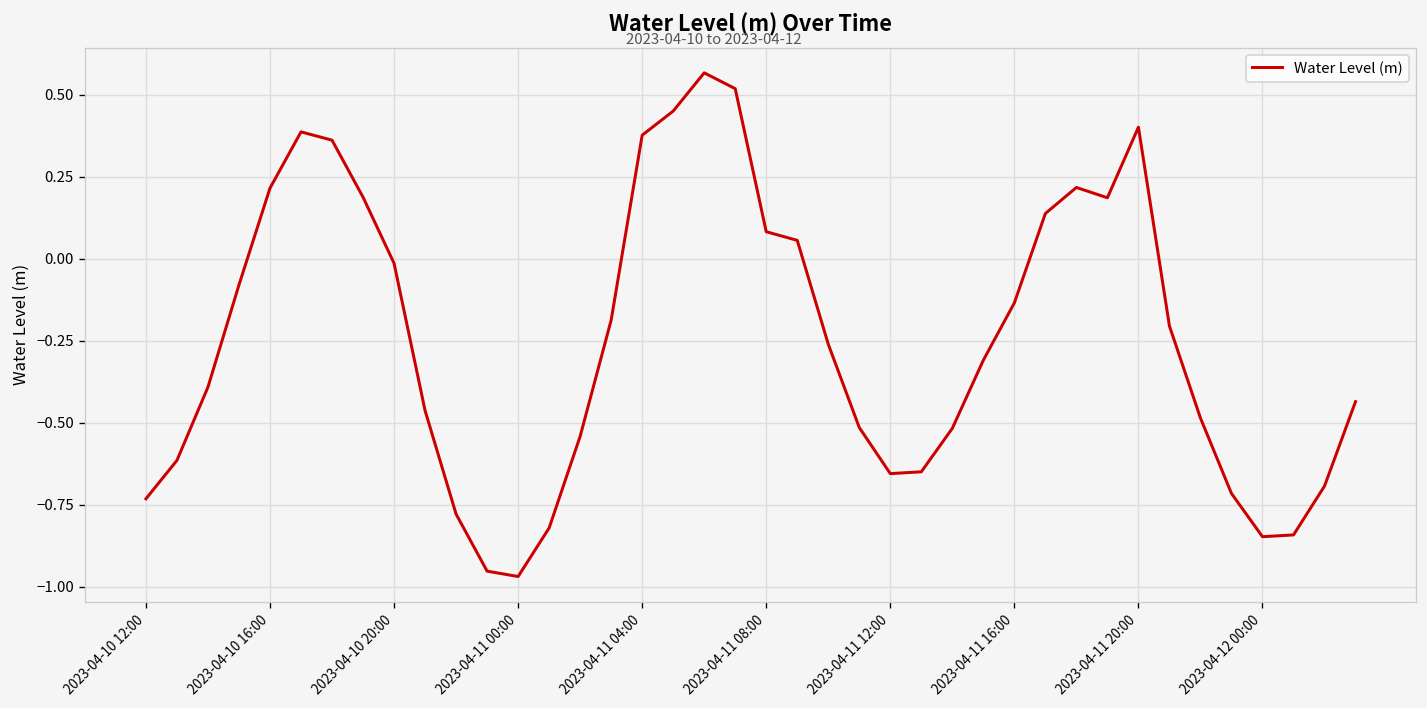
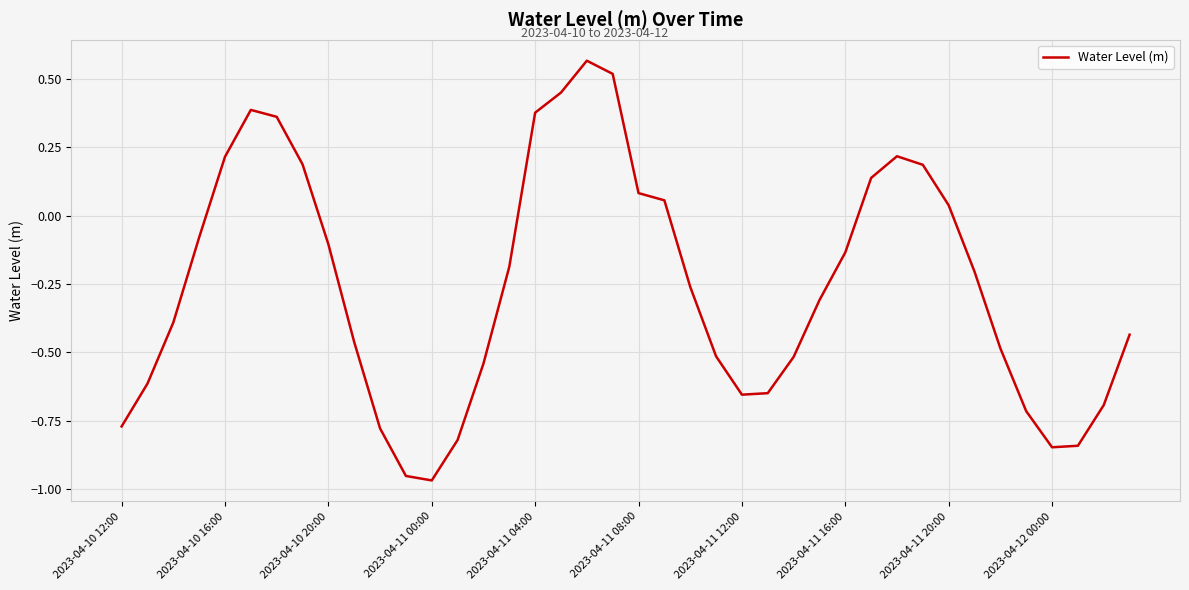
2023-04-10 12:00: -0.73 -> -0.77
2023-04-10 20:00: -0.01 -> -0.10
2023-04-11 20:00: 0.40 -> 0.04
